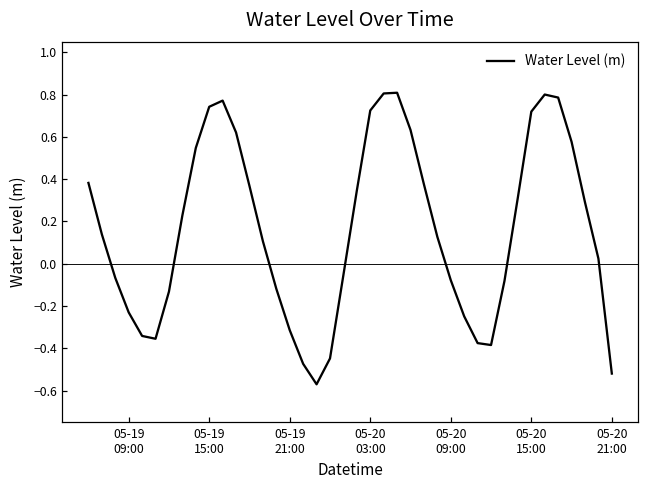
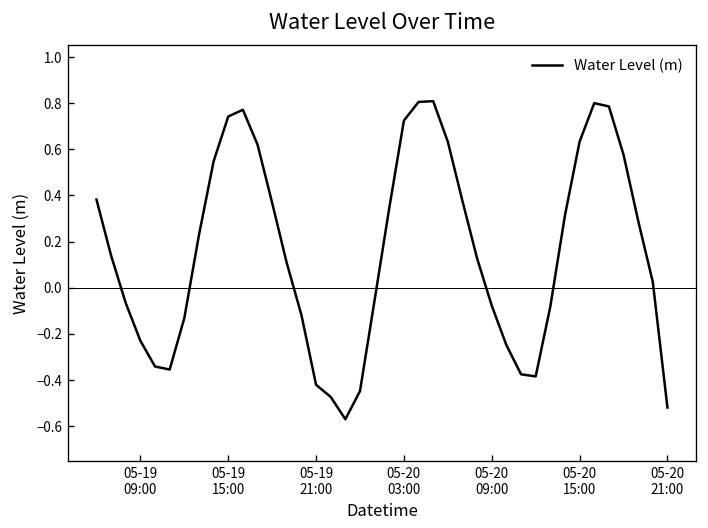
05-19 21:00: -0.31 -> -0.42
05-20 15:00: 0.72 -> 0.63
